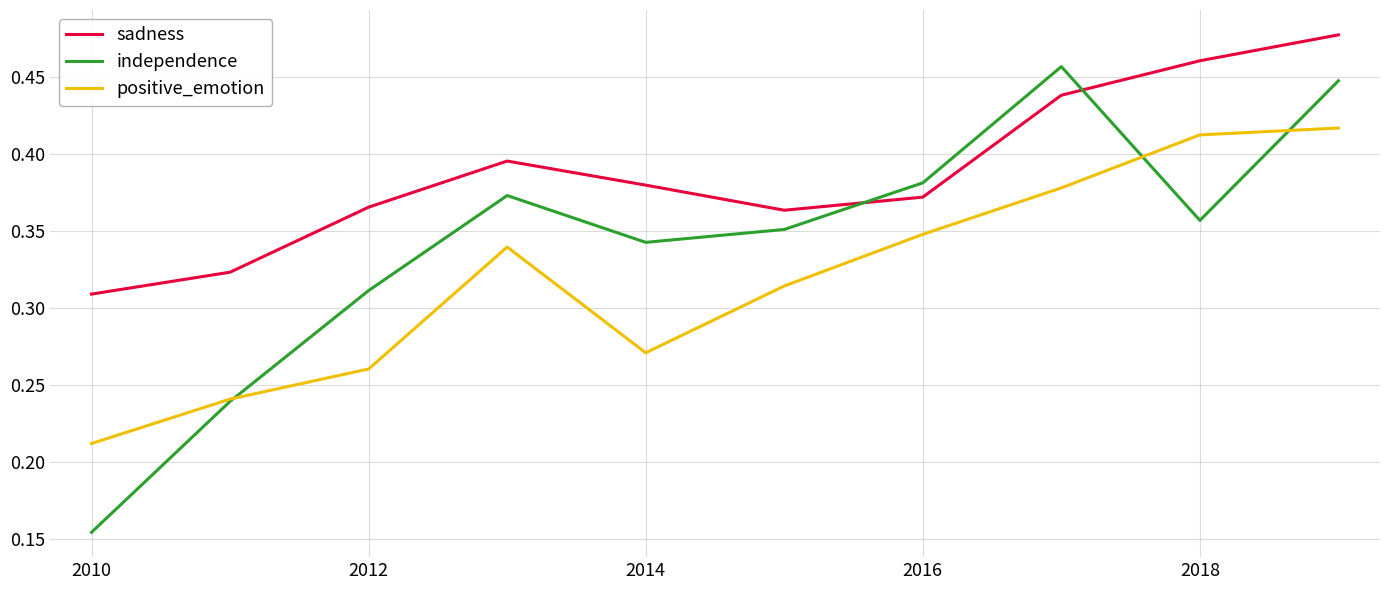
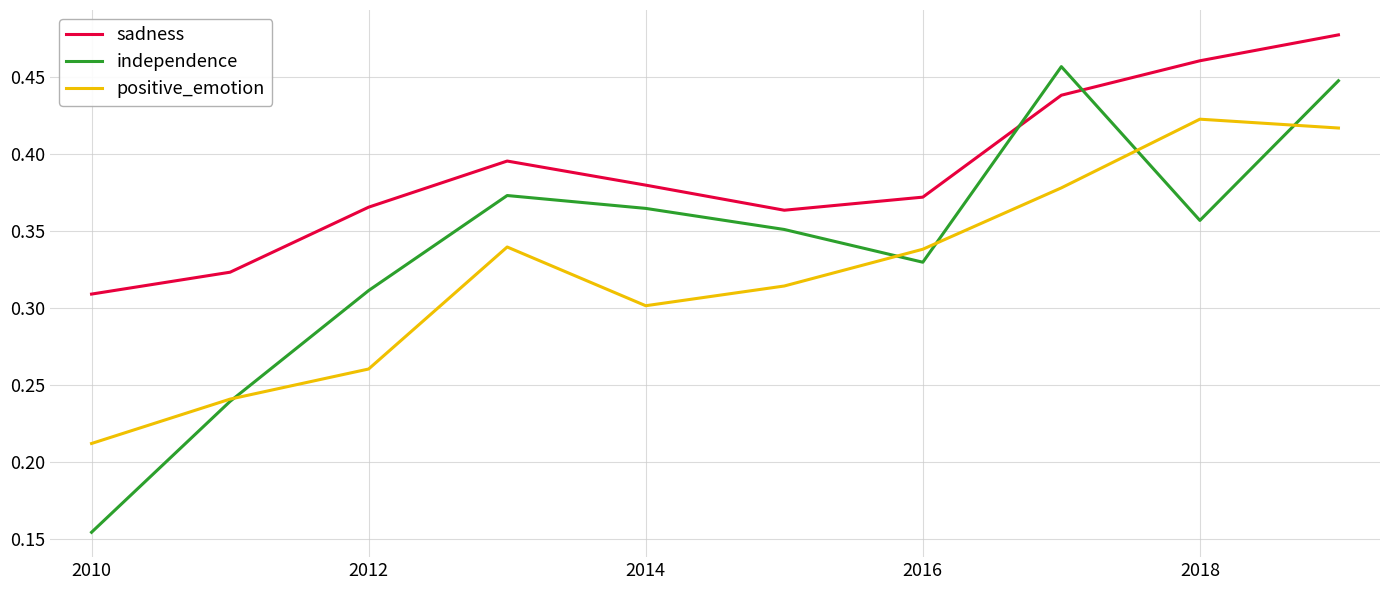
independence, 2014: 0.342 -> 0.364
positive_emotion, 2014: 0.271 -> 0.301
independence, 2016: 0.381 -> 0.330
positive_emotion, 2016: 0.348 -> 0.338
positive_emotion, 2018: 0.412 -> 0.422
